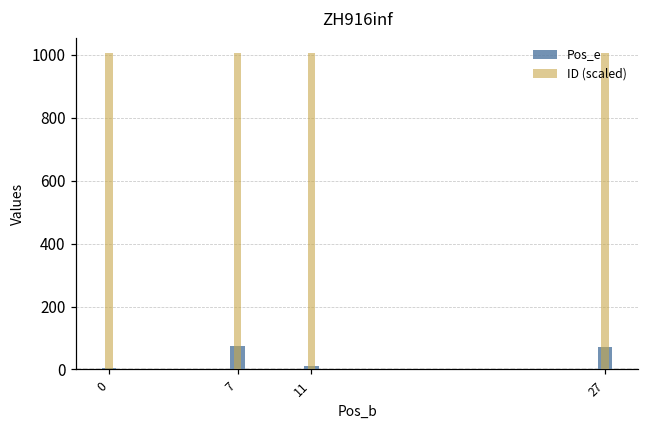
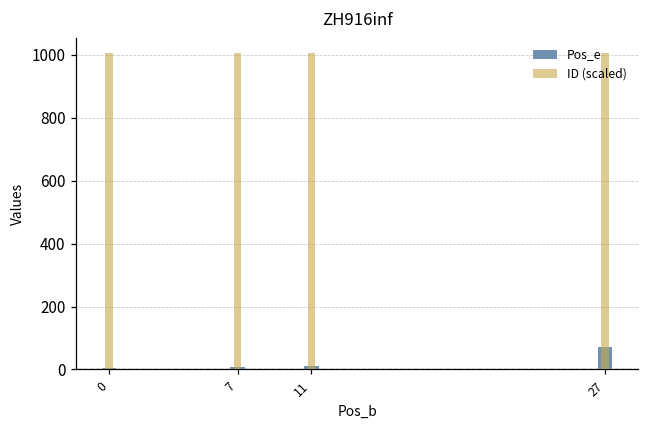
Pos_e, 7: 80 -> 10
